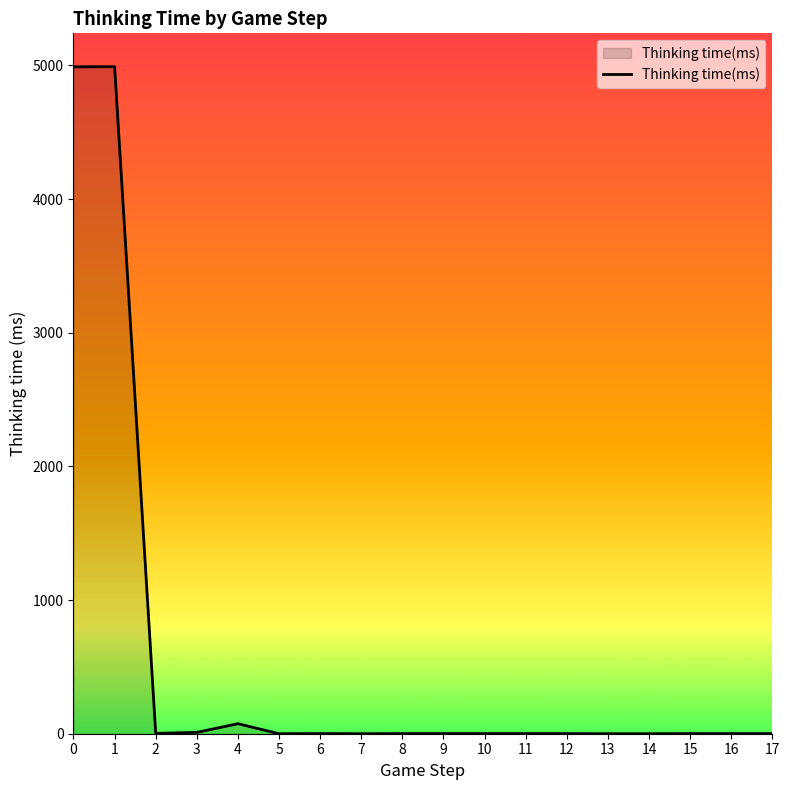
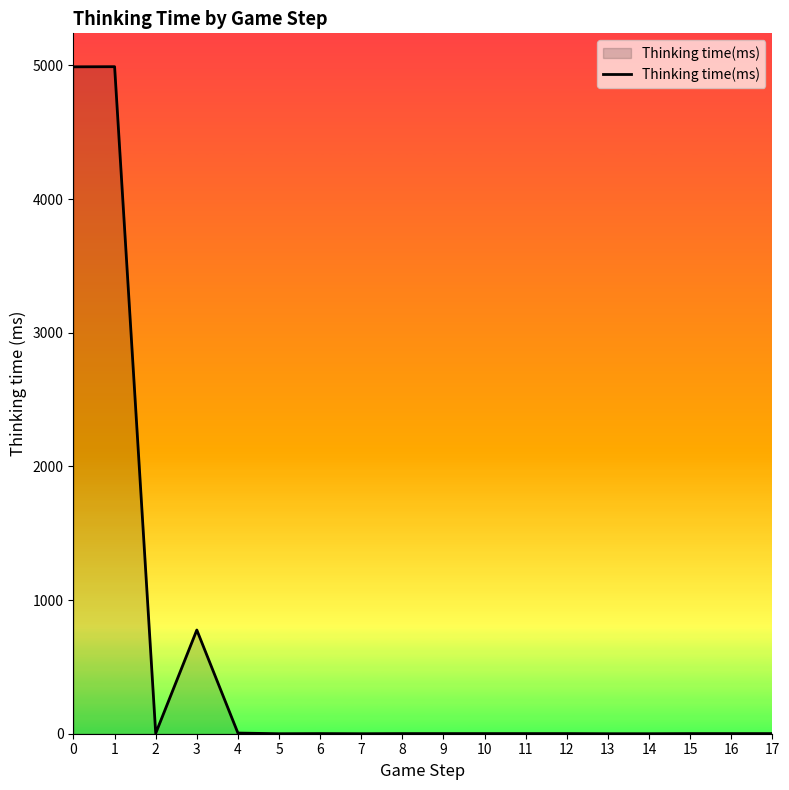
3: 10 -> 780
4: 80 -> 10
